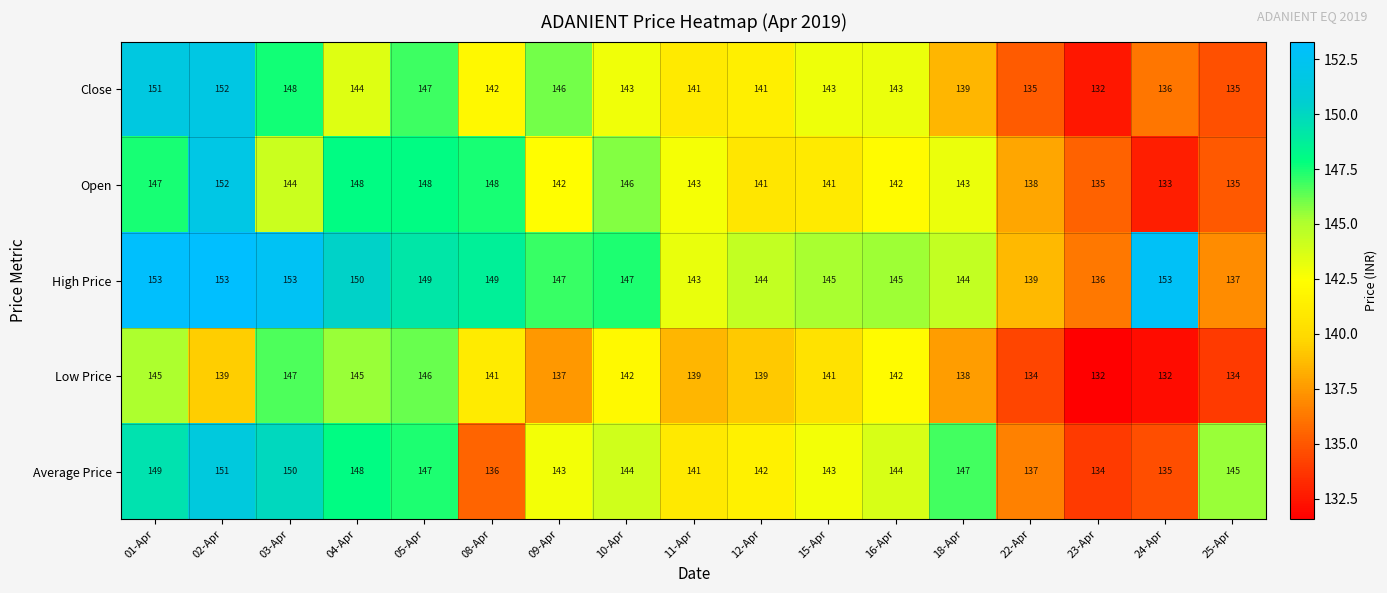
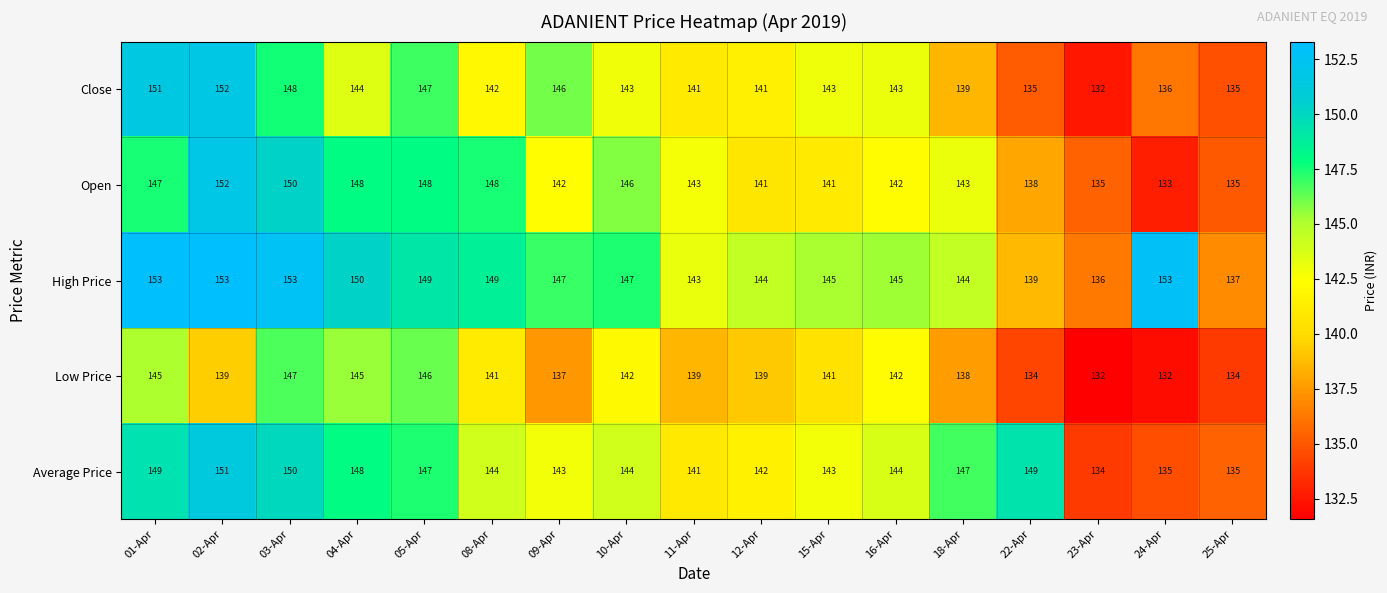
Open, 03-Apr: 144 -> 150
Average Price, 08-Apr: 136 -> 144
Average Price, 22-Apr: 137 -> 149
Average Price, 25-Apr: 145 -> 135
